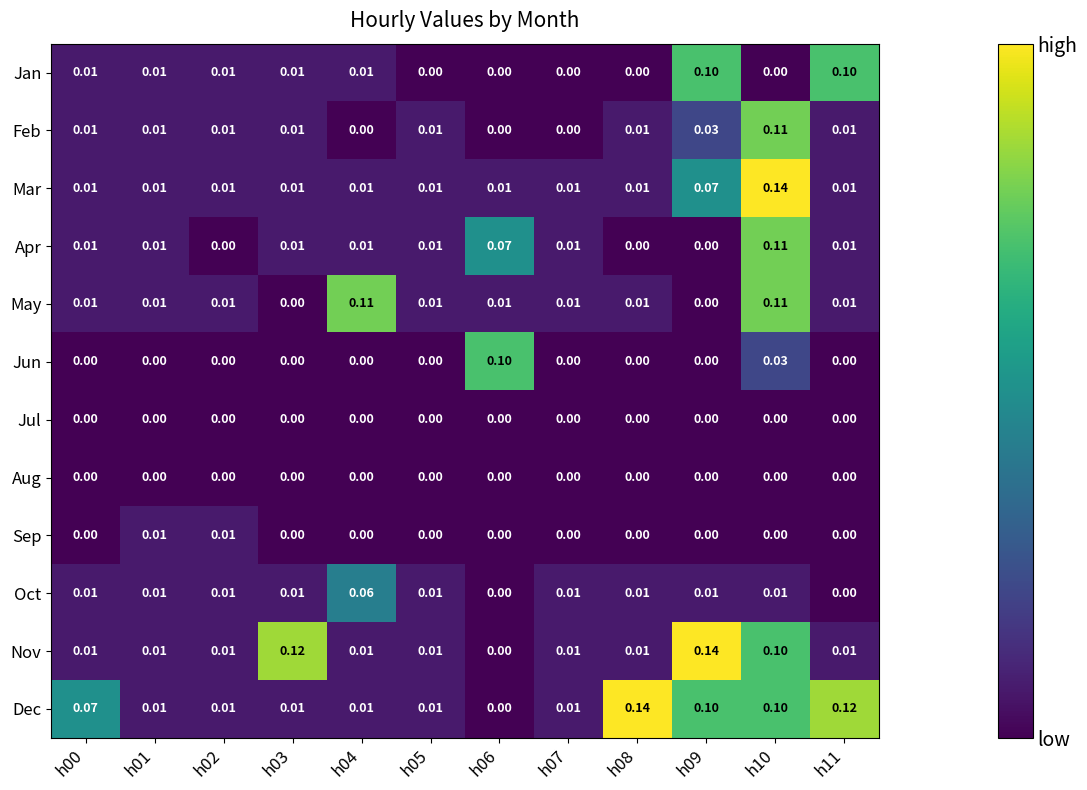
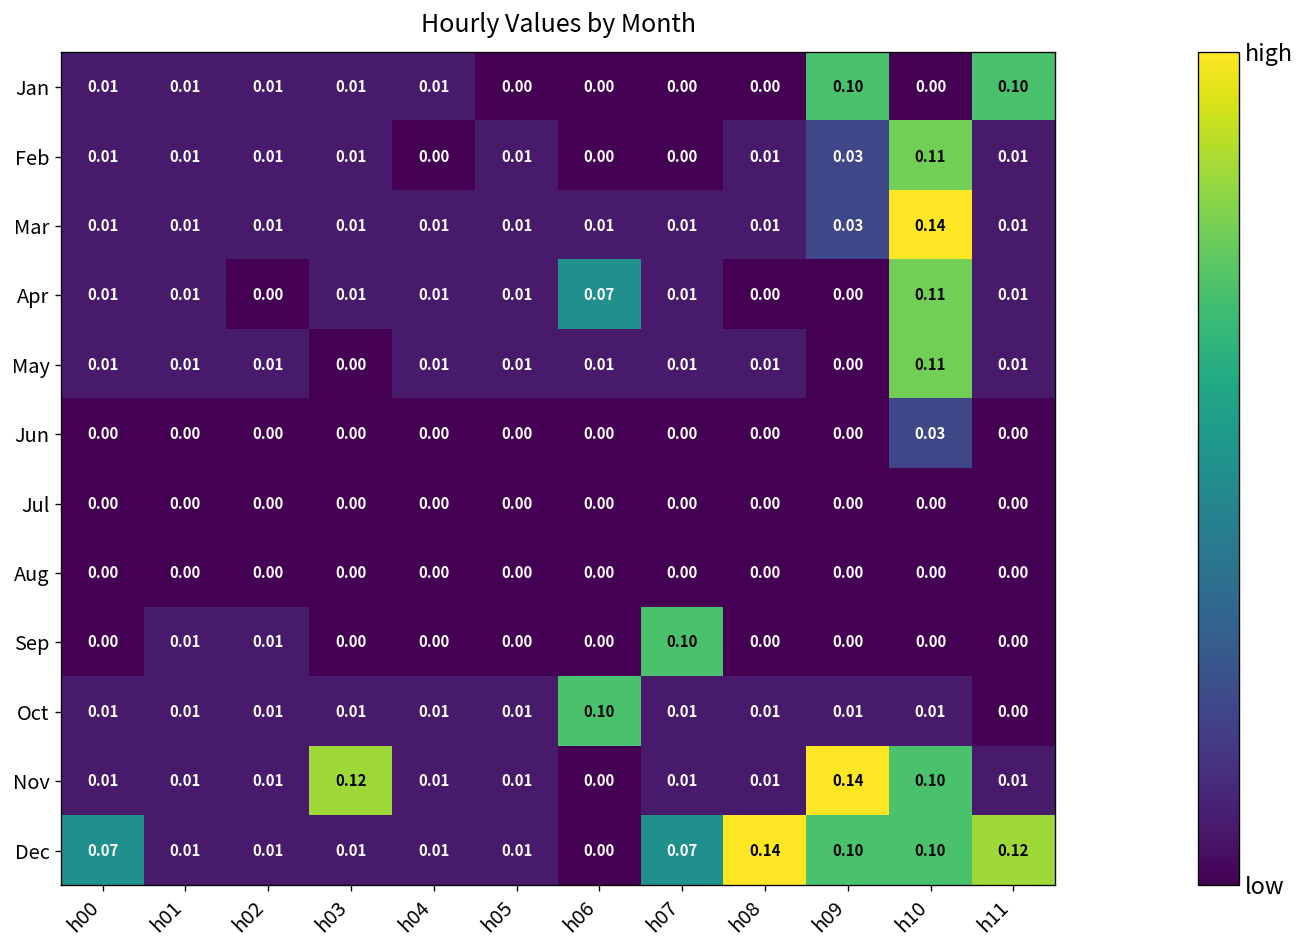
Mar, h09: 0.07 -> 0.03
May, h04: 0.11 -> 0.01
Jun, h06: 0.10 -> 0.00
Sep, h07: 0.00 -> 0.10
Oct, h04: 0.06 -> 0.01
Oct, h06: 0.00 -> 0.10
Dec, h07: 0.01 -> 0.07
